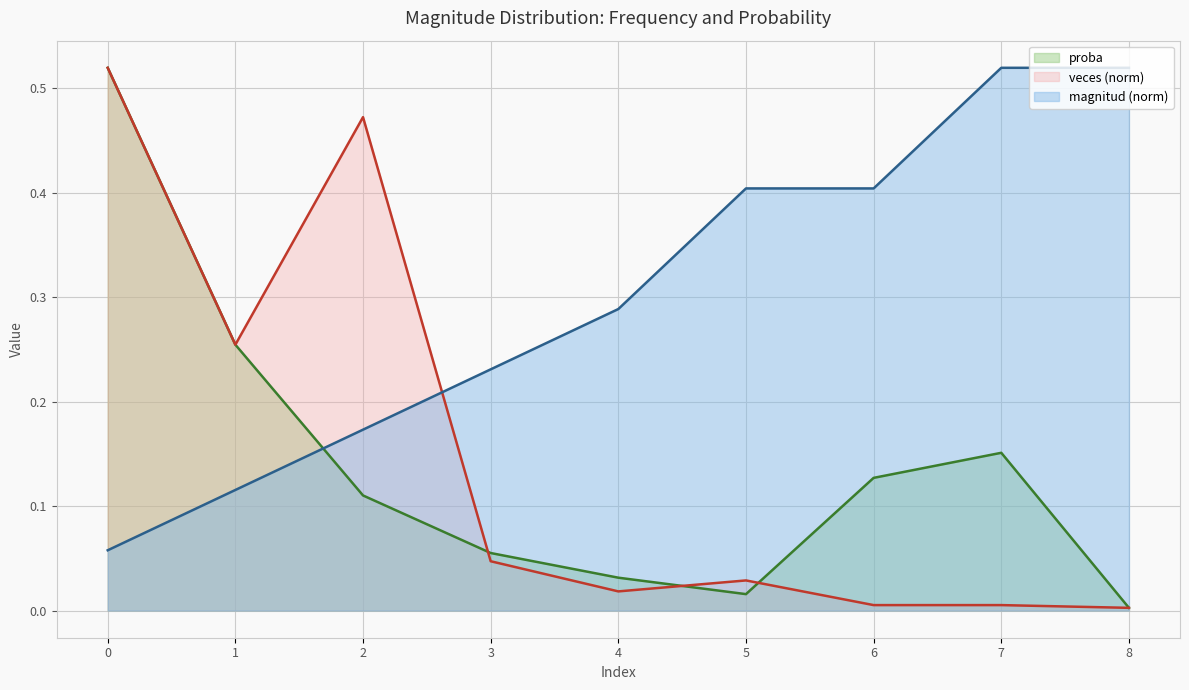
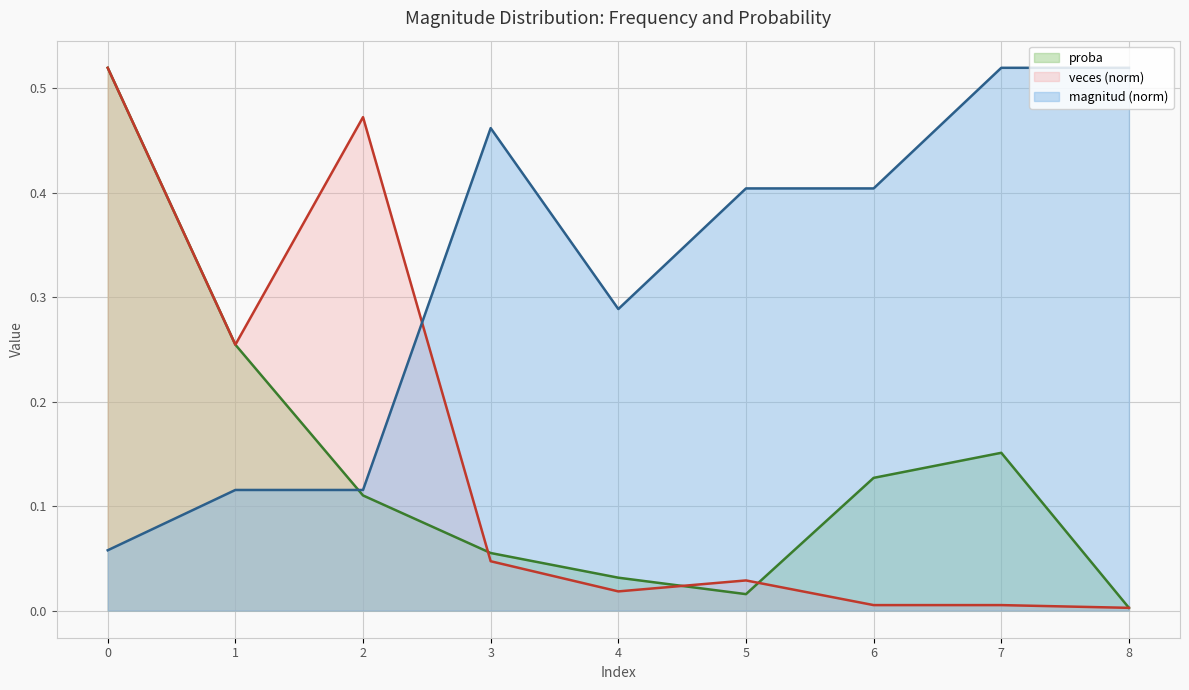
magnitud (norm), 2: 0.173 -> 0.115
magnitud (norm), 3: 0.231 -> 0.462
